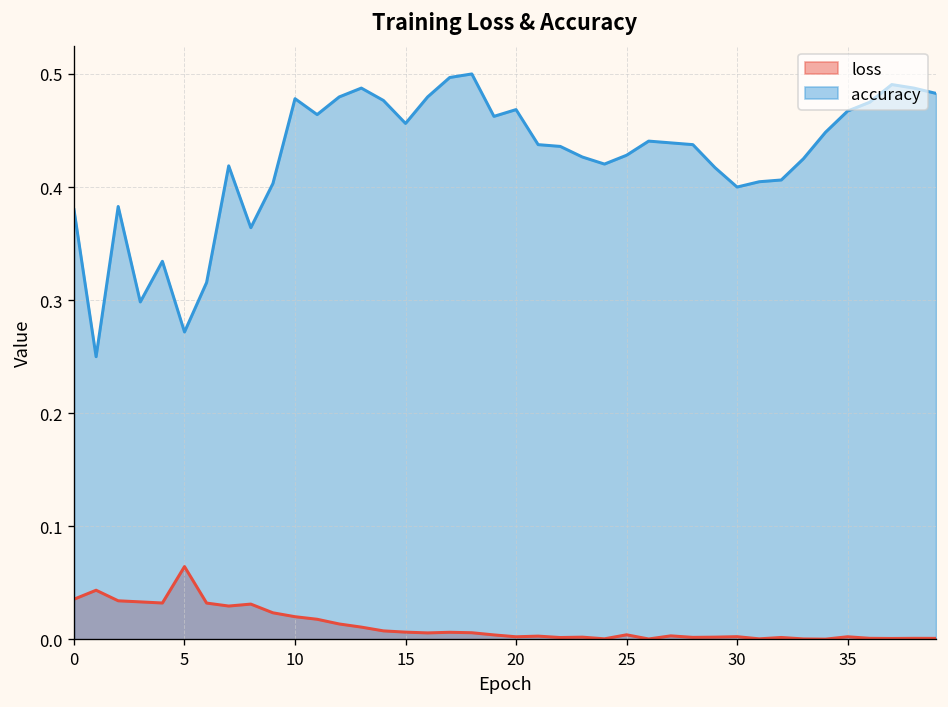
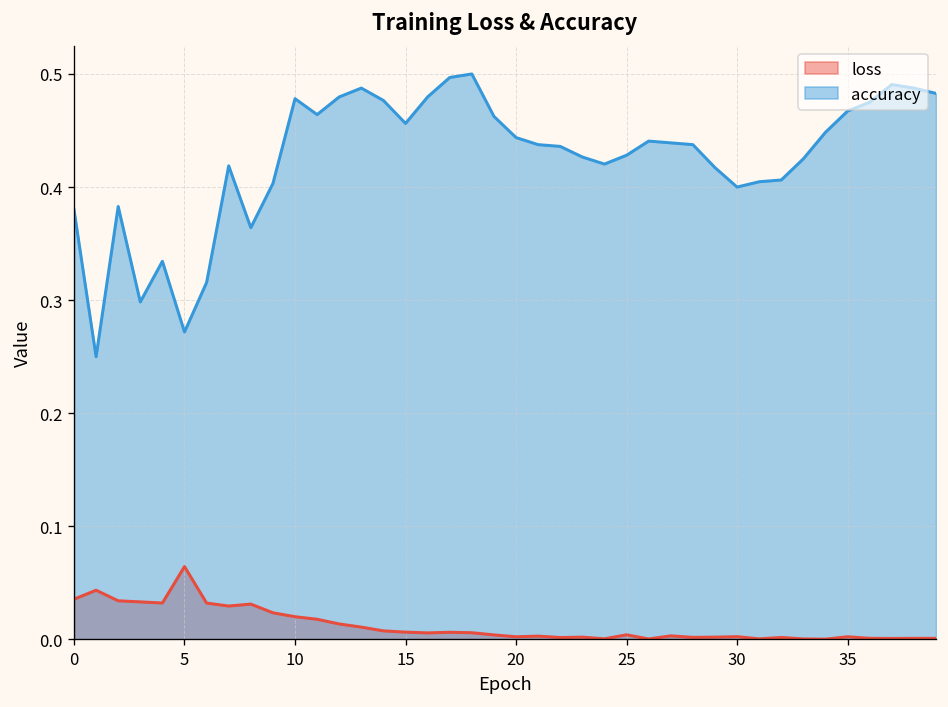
accuracy, 20: 0.47 -> 0.44
